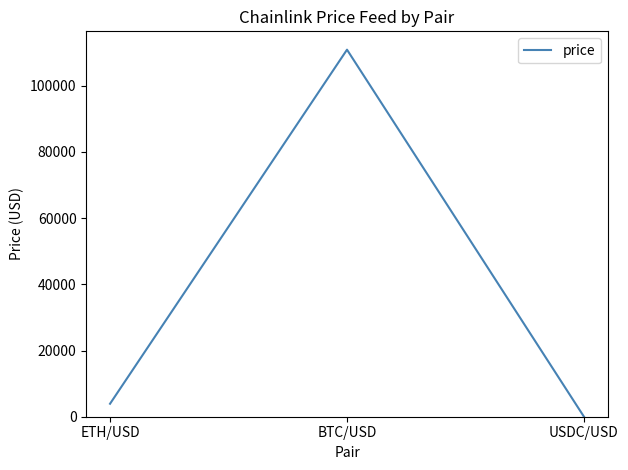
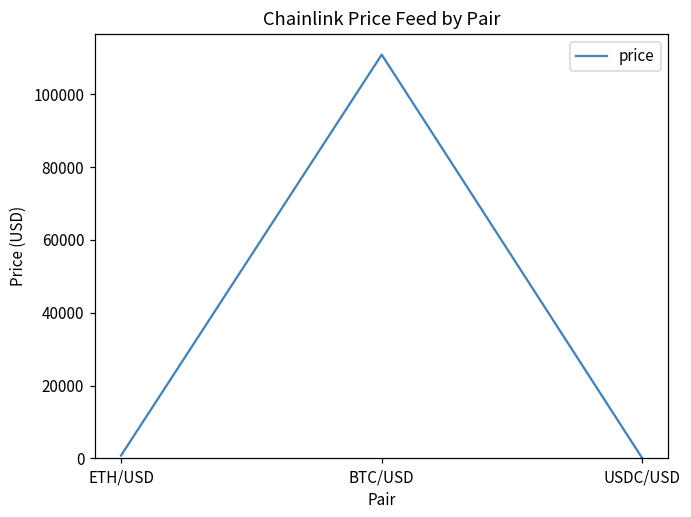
ETH/USD: 4000 -> 1000
